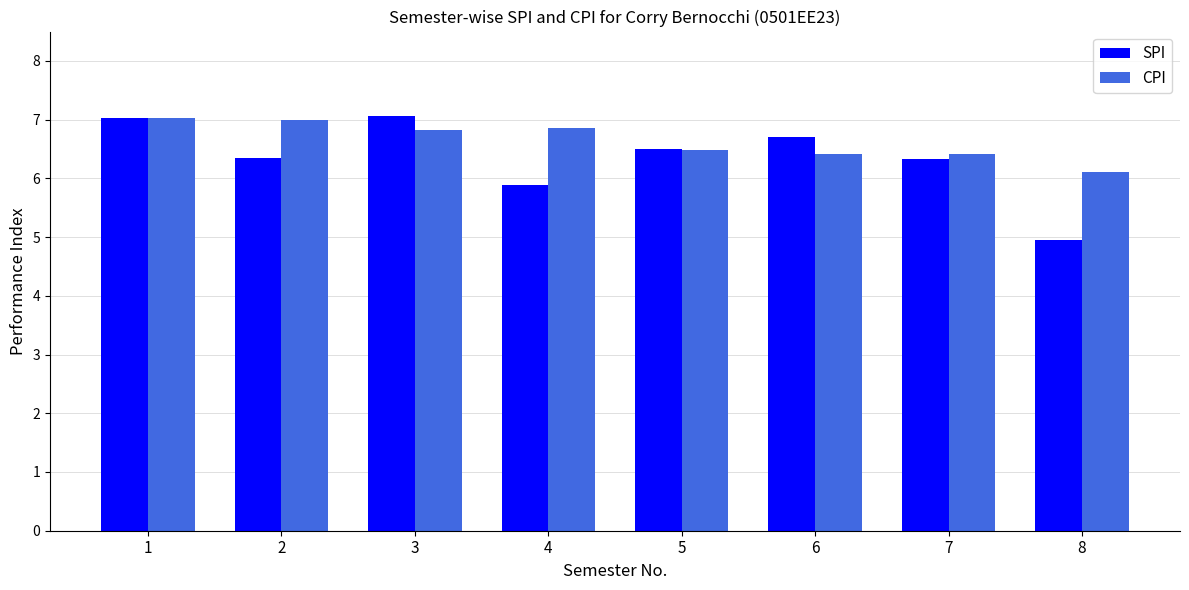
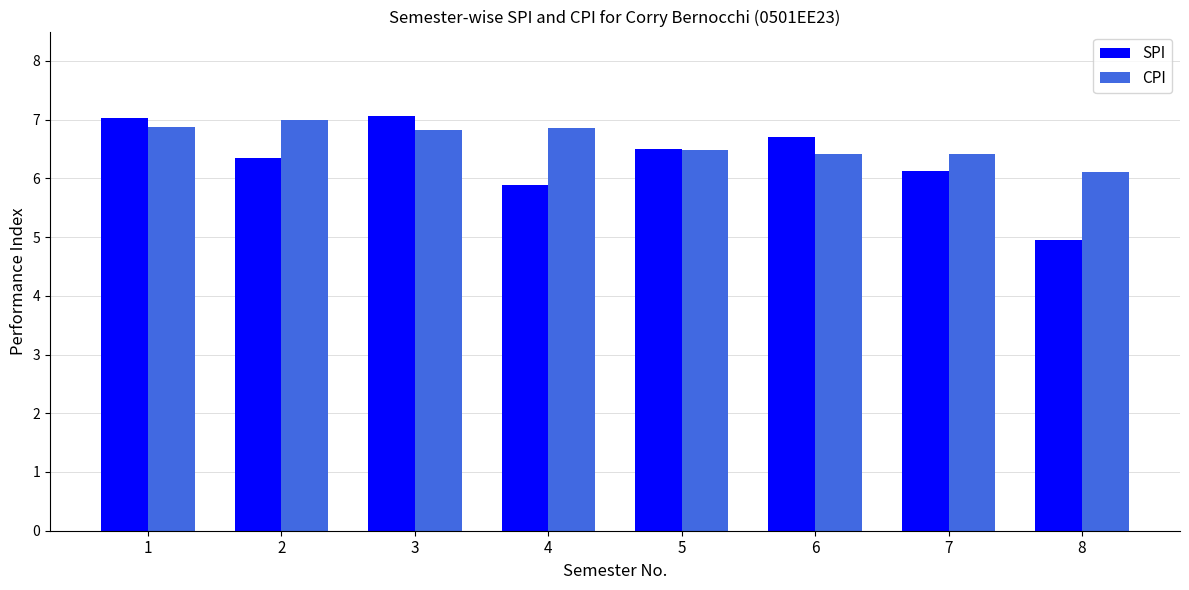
CPI, 1: 7.0 -> 6.9
SPI, 7: 6.3 -> 6.1
